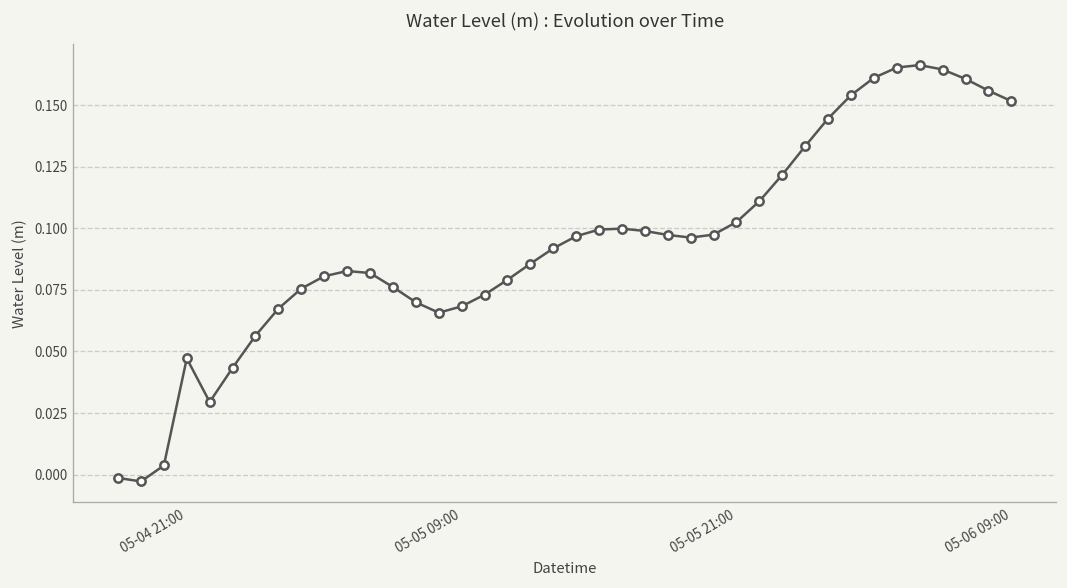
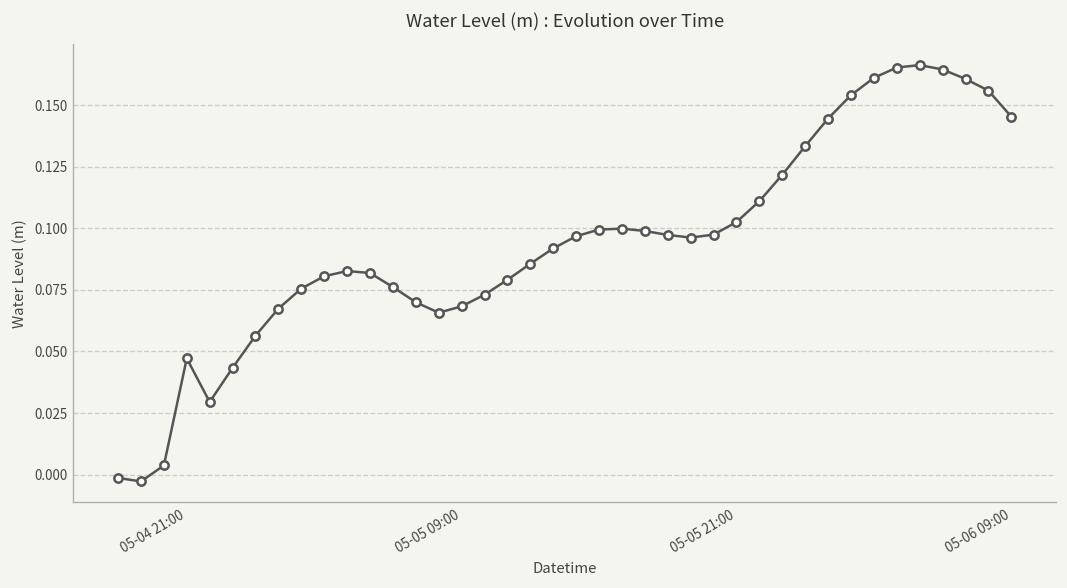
05-06 09:00: 0.152 -> 0.145
